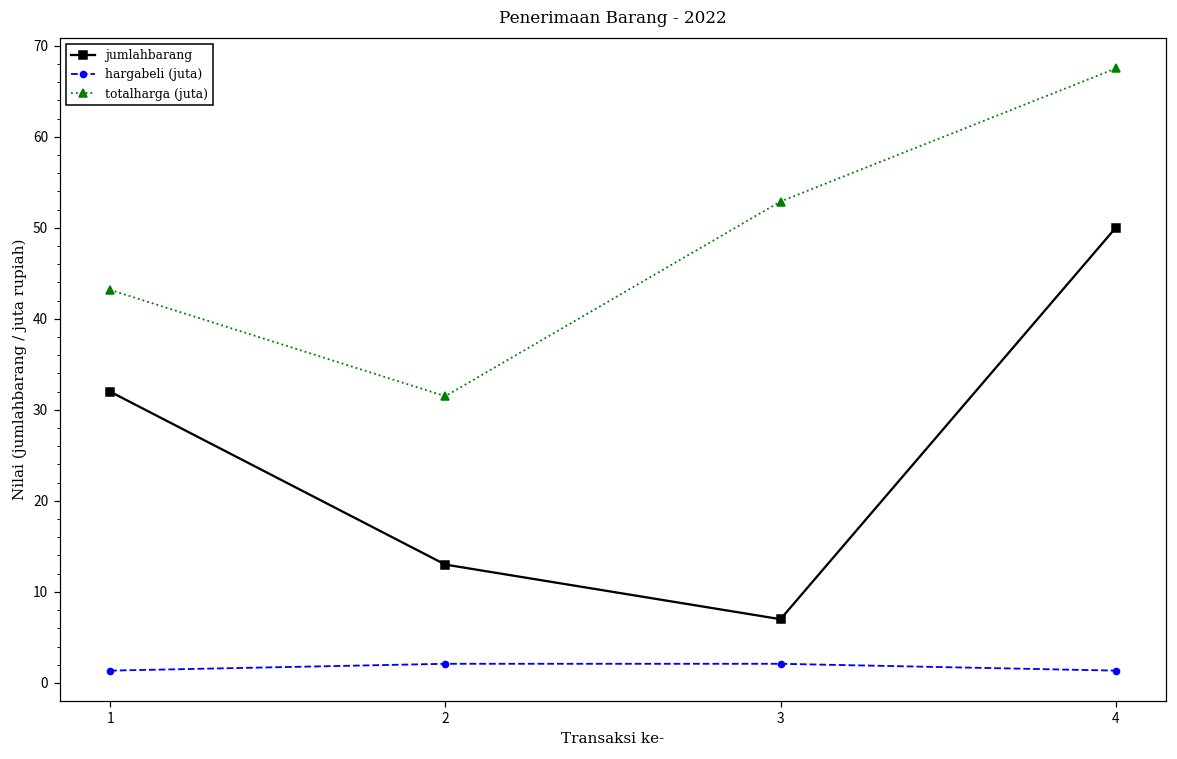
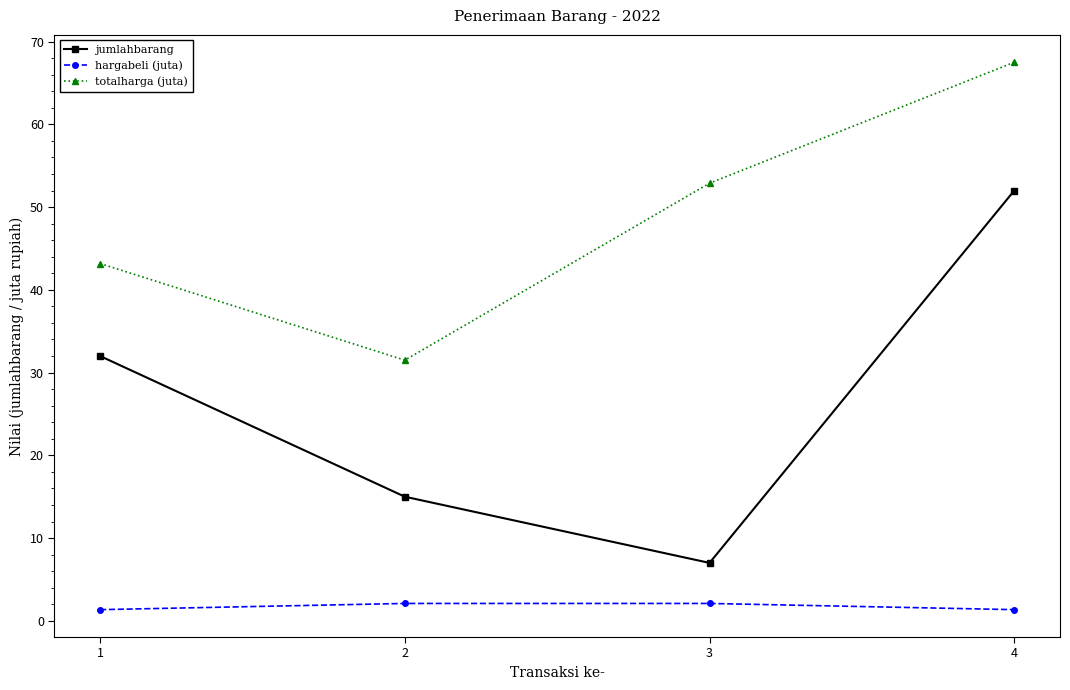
jumlahbarang, 2: 13 -> 15
jumlahbarang, 4: 50 -> 52
